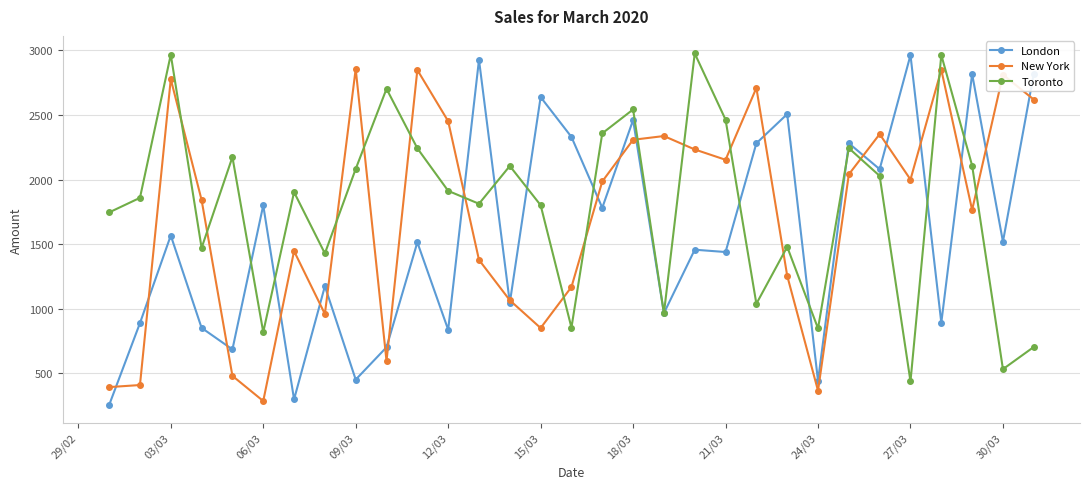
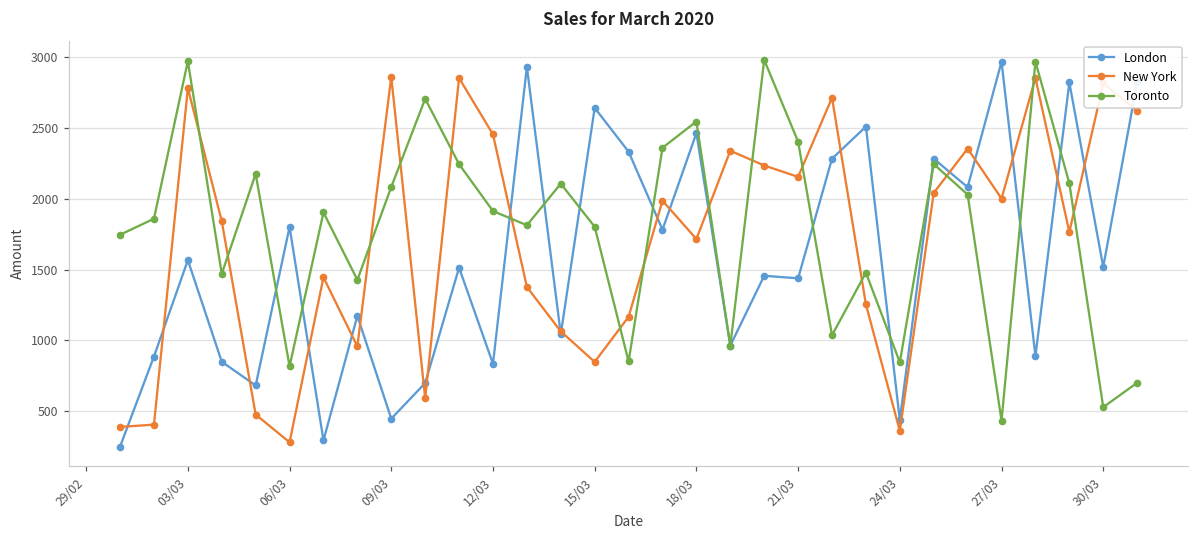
New York, 18/03: 2310 -> 1720
Toronto, 21/03: 2460 -> 2400
